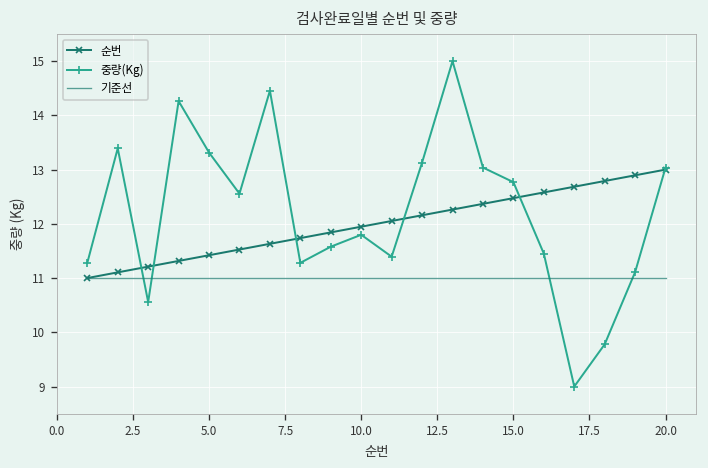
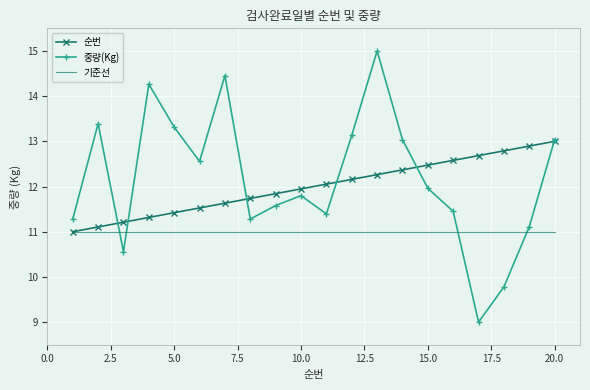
중량(Kg), 15.0: 12.8 -> 12.0
